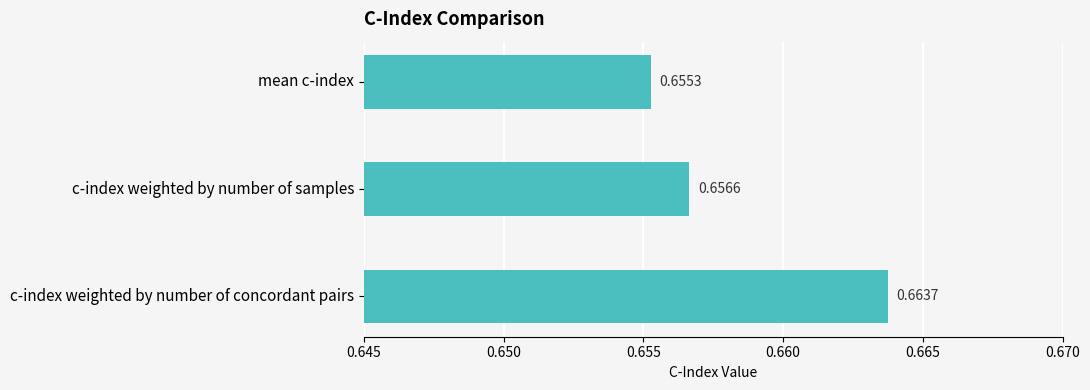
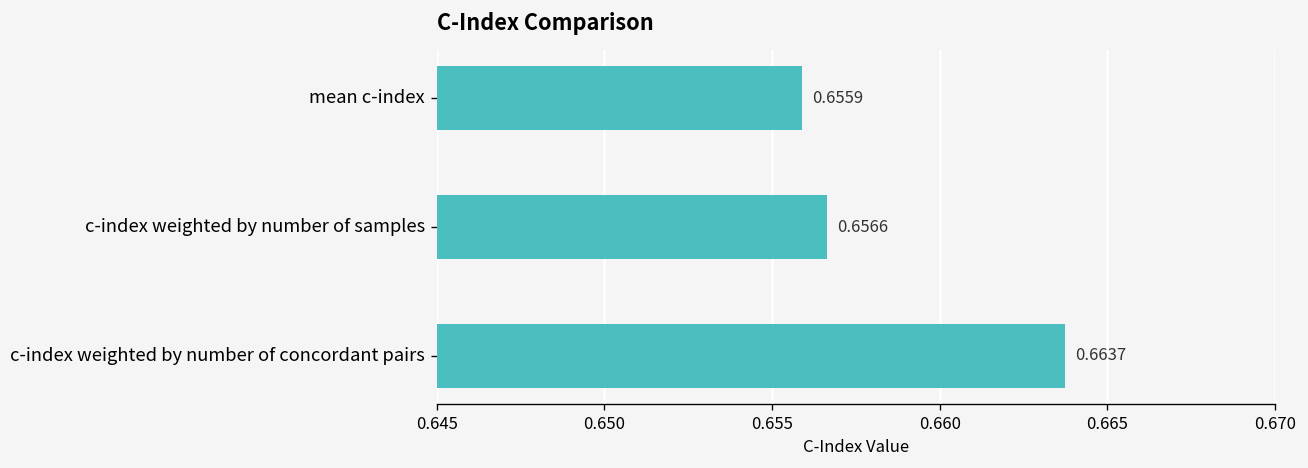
mean c-index: 0.6553 -> 0.6559
